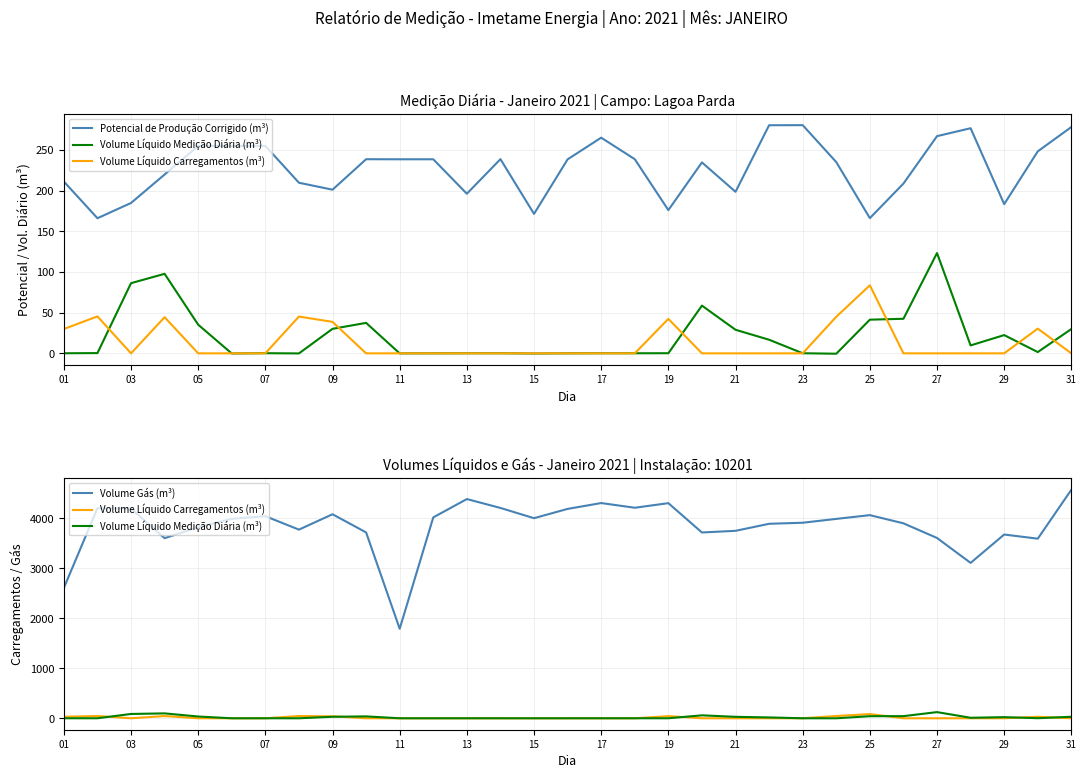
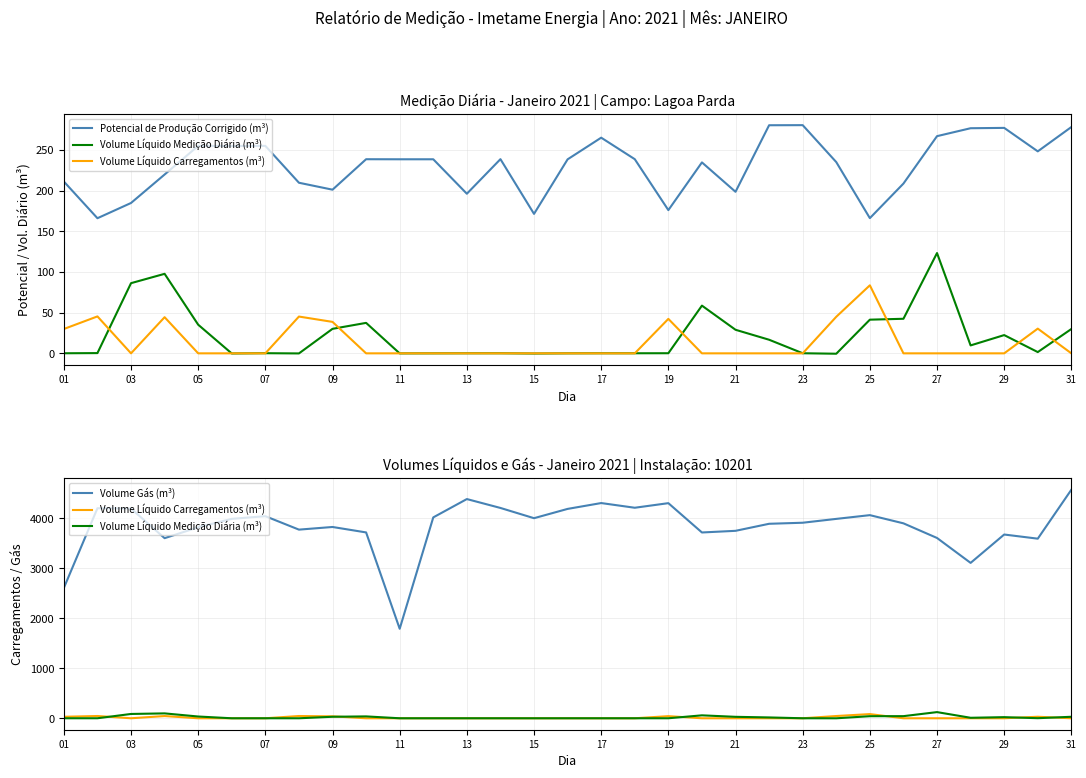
Medição Diária - Janeiro 2021 | Campo: Lagoa Parda, Potencial de Produção Corrigido (m³), 29: 180 -> 280
Volumes Líquidos e Gás - Janeiro 2021 | Instalação: 10201, Volume Gás (m³), 09: 4100 -> 3800
